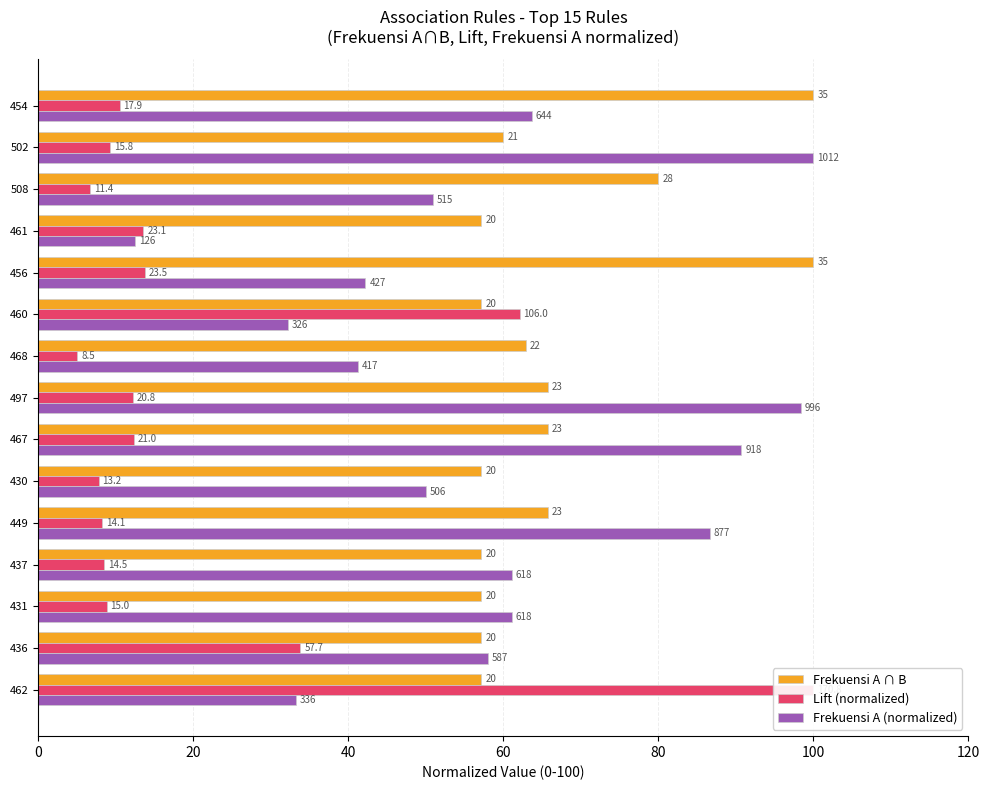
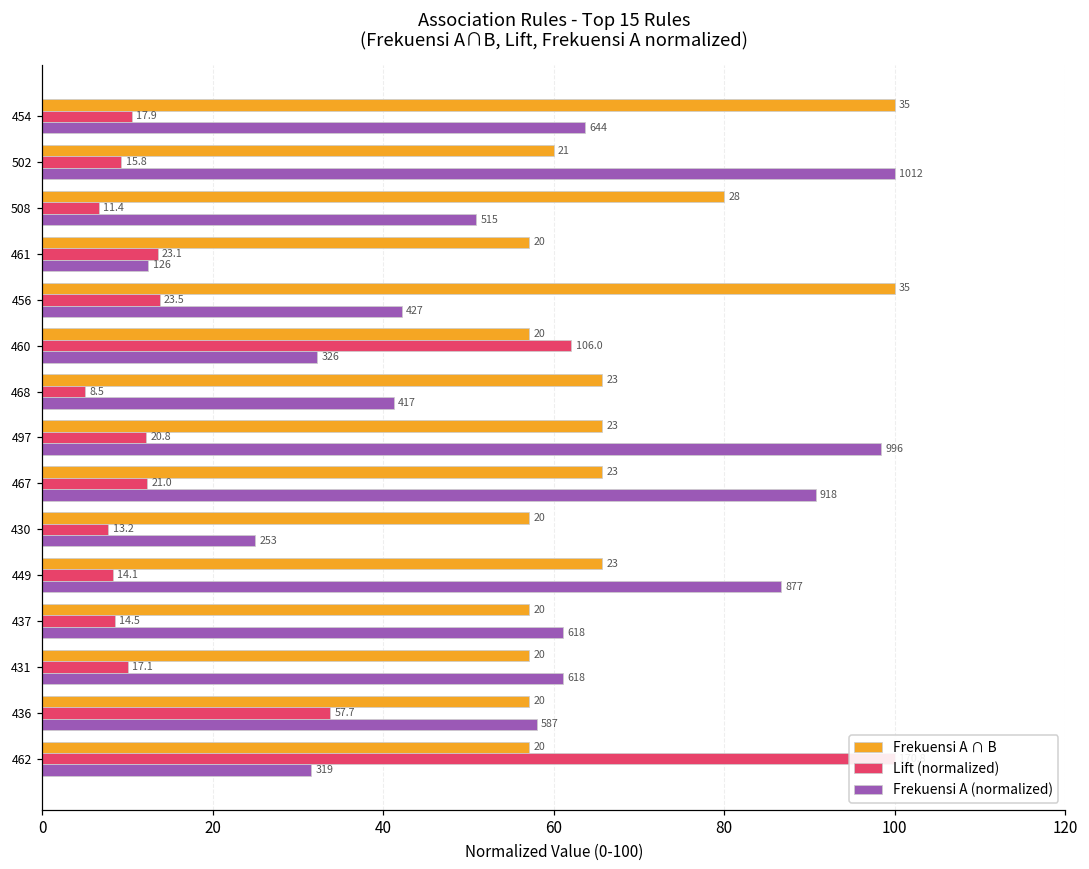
Frekuensi A ∩ B, 468: 22 -> 23
Frekuensi A (normalized), 430: 506 -> 253
Lift (normalized), 431: 15.0 -> 17.1
Frekuensi A (normalized), 462: 336 -> 319
